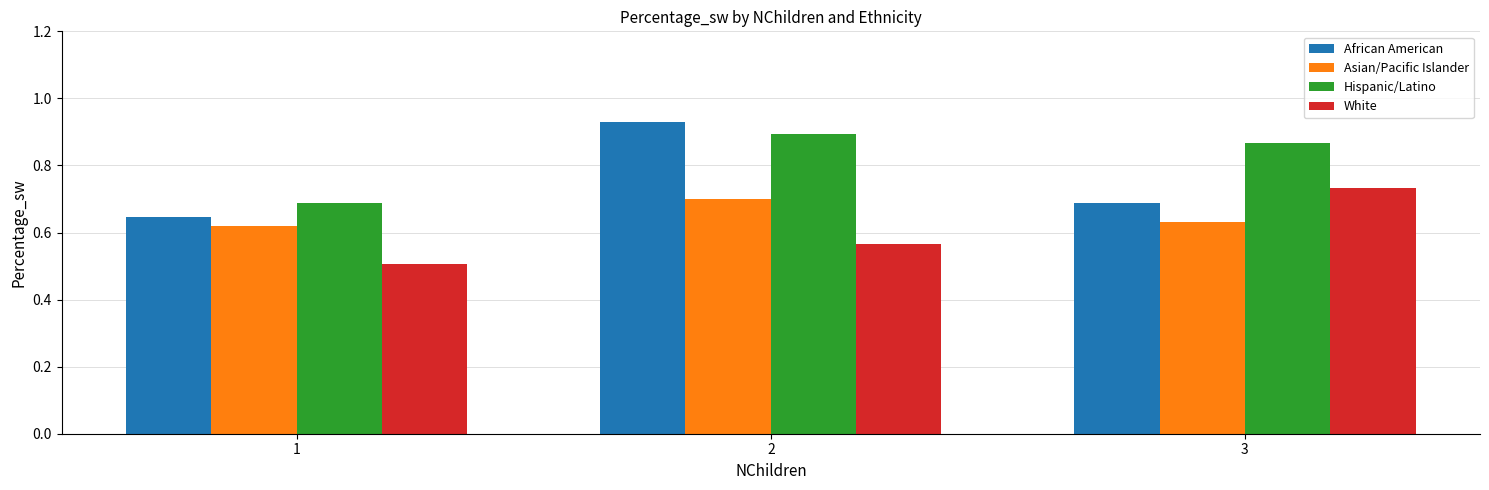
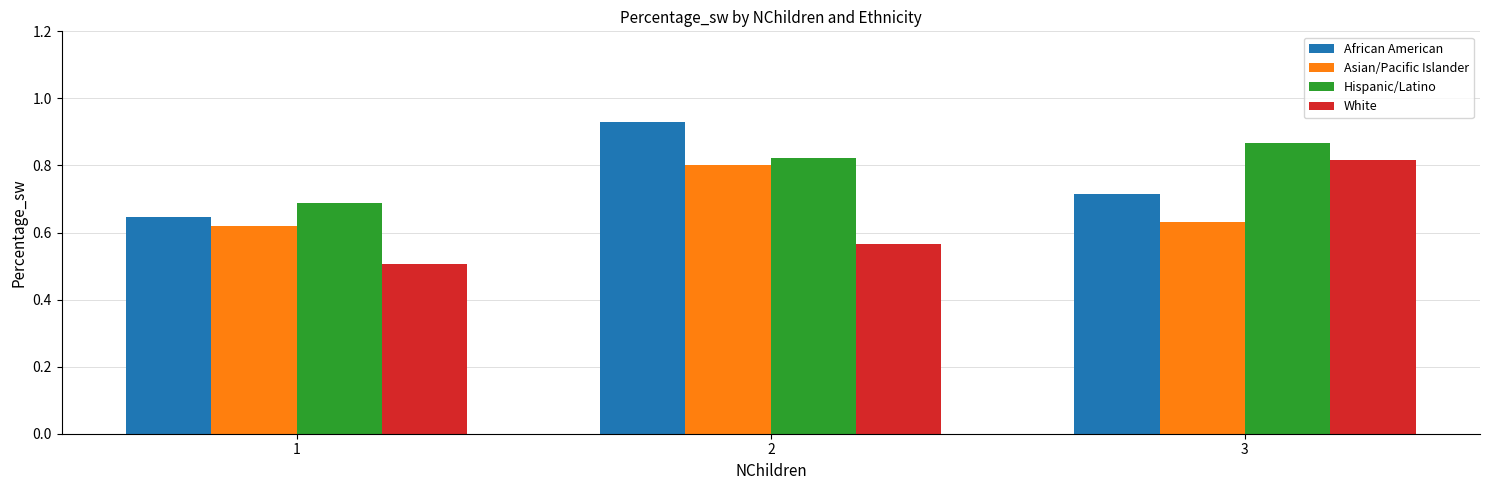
Asian/Pacific Islander, 2: 0.7 -> 0.8
Hispanic/Latino, 2: 0.89 -> 0.82
African American, 3: 0.69 -> 0.71
White, 3: 0.73 -> 0.82
